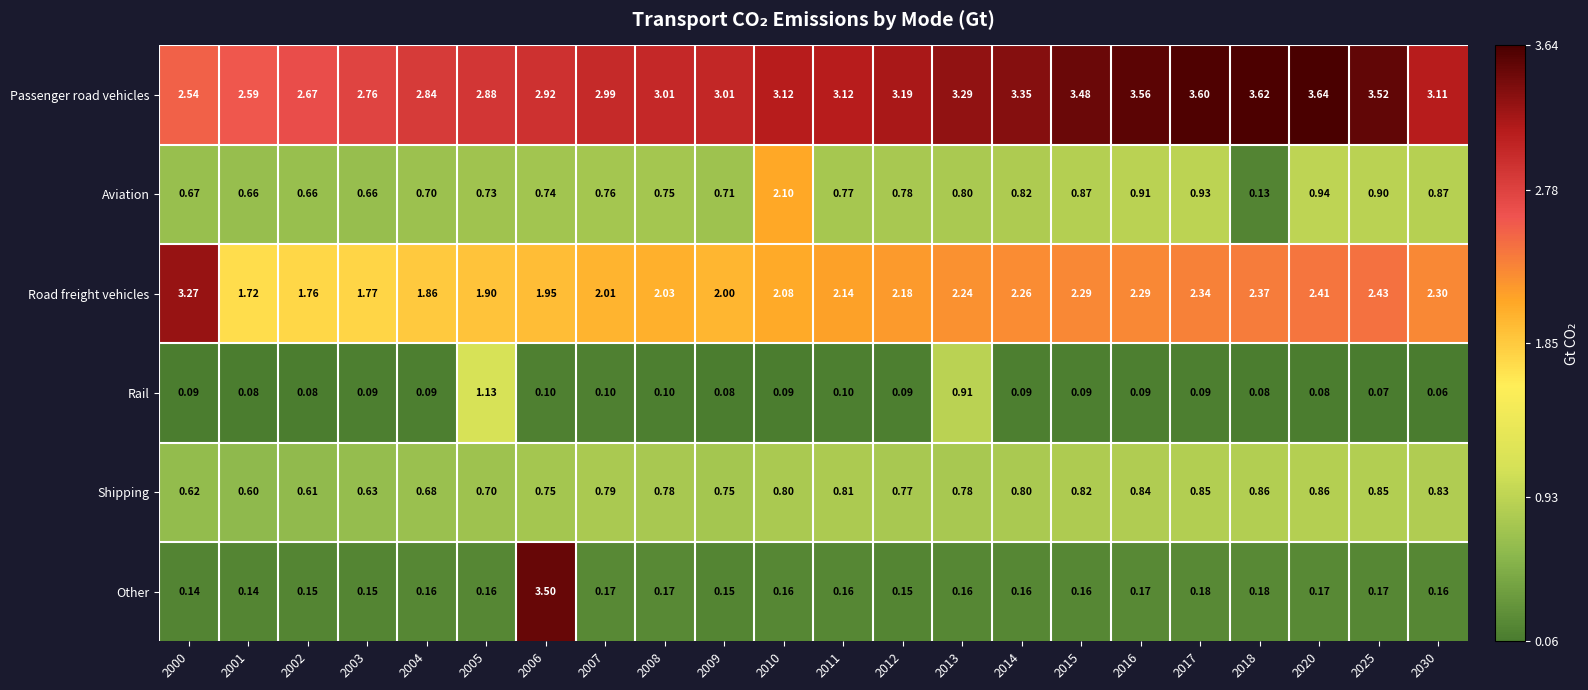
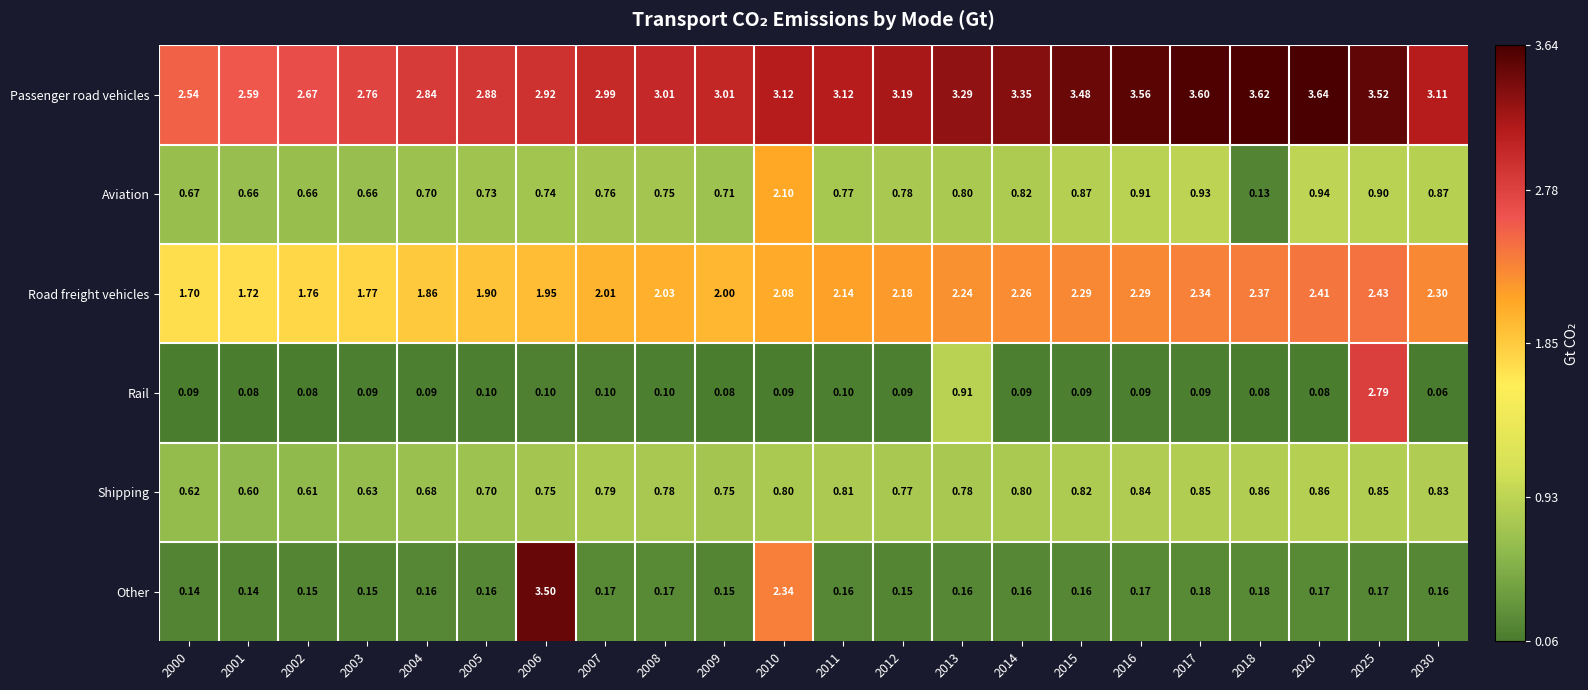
Road freight vehicles, 2000: 3.27 -> 1.70
Rail, 2005: 1.13 -> 0.10
Rail, 2025: 0.07 -> 2.79
Other, 2010: 0.16 -> 2.34
